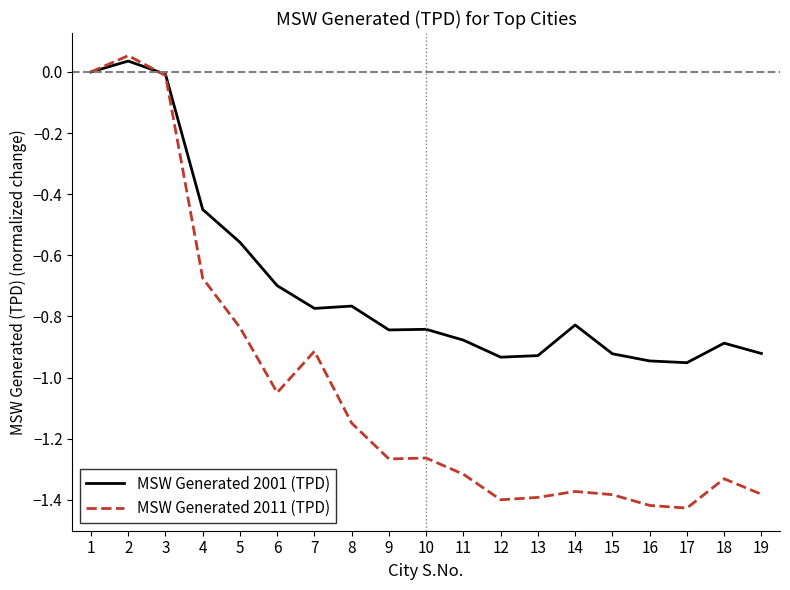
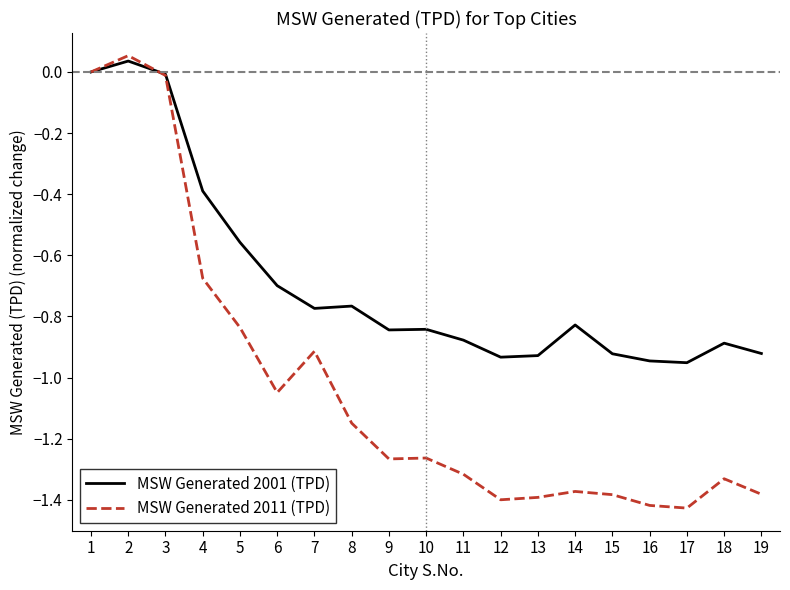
MSW Generated 2001 (TPD), 4: -0.45 -> -0.39
